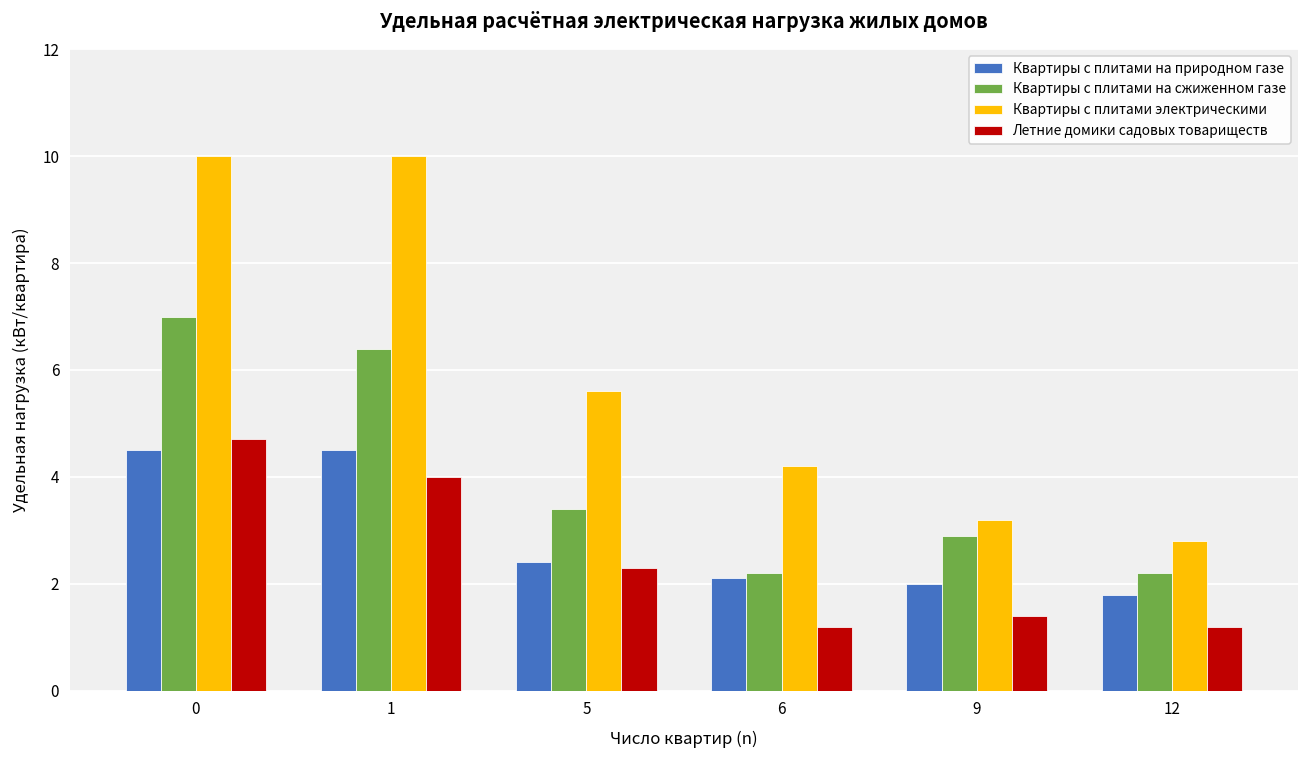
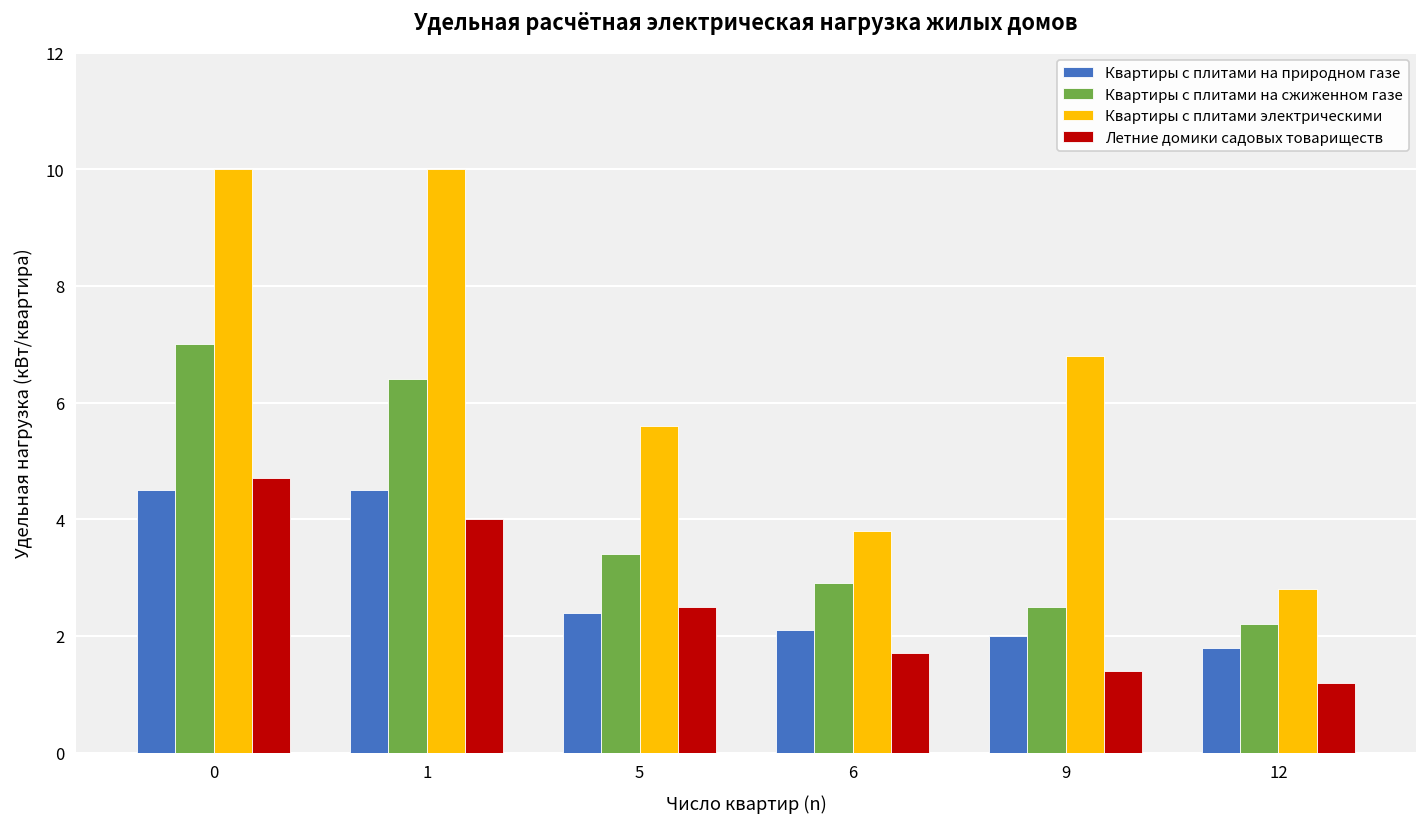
Летние домики садовых товариществ, 5: 2.3 -> 2.5
Квартиры с плитами на сжиженном газе, 6: 2.2 -> 2.9
Квартиры с плитами электрическими, 6: 4.2 -> 3.8
Летние домики садовых товариществ, 6: 1.2 -> 1.7
Квартиры с плитами на сжиженном газе, 9: 2.9 -> 2.5
Квартиры с плитами электрическими, 9: 3.2 -> 6.8
